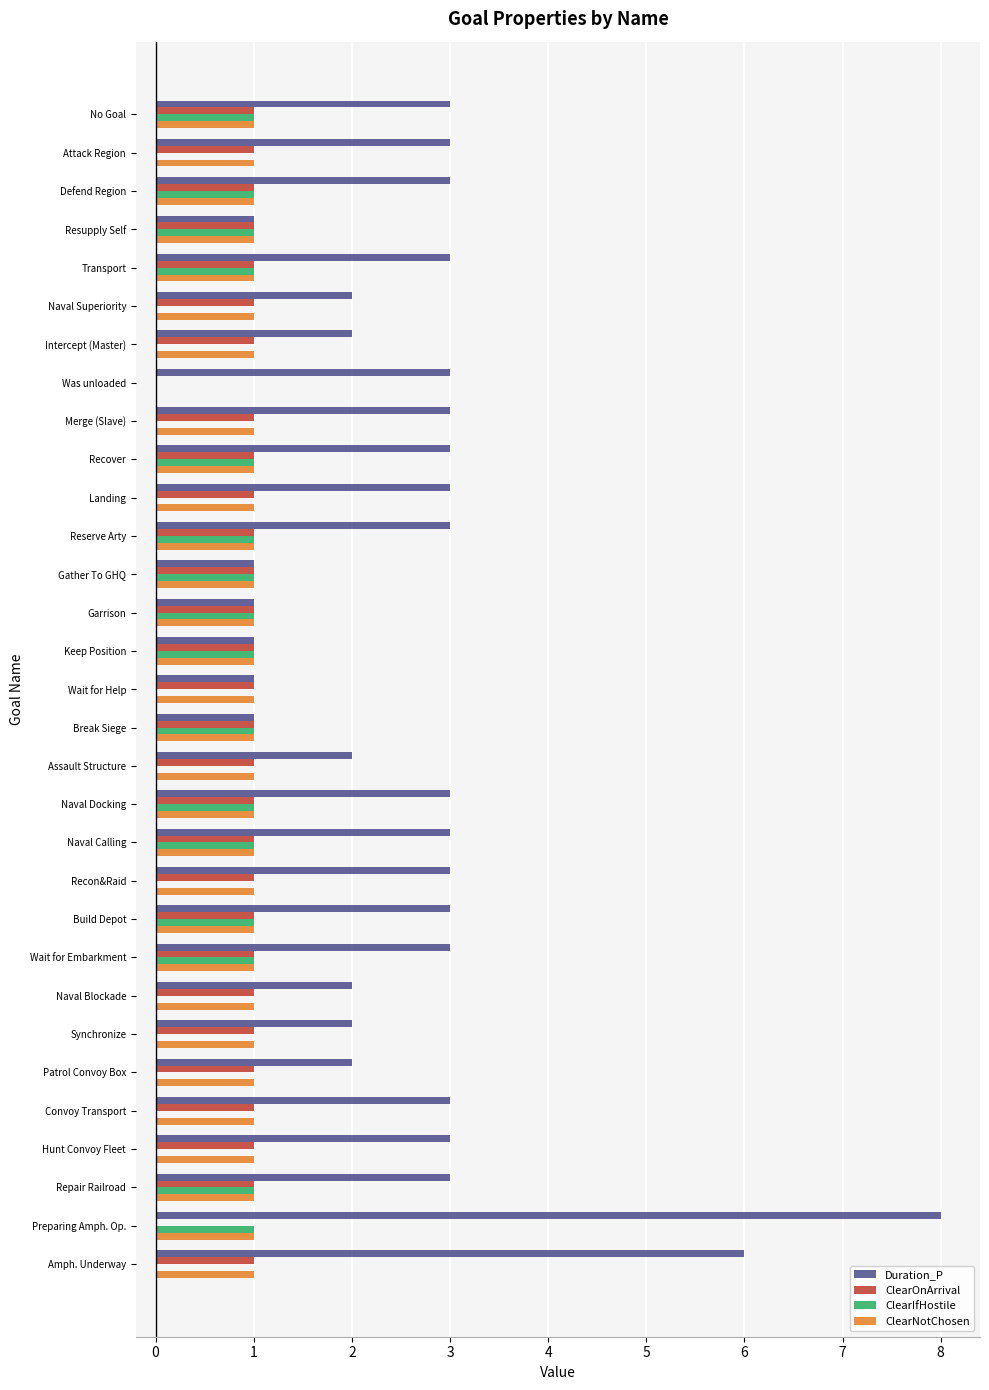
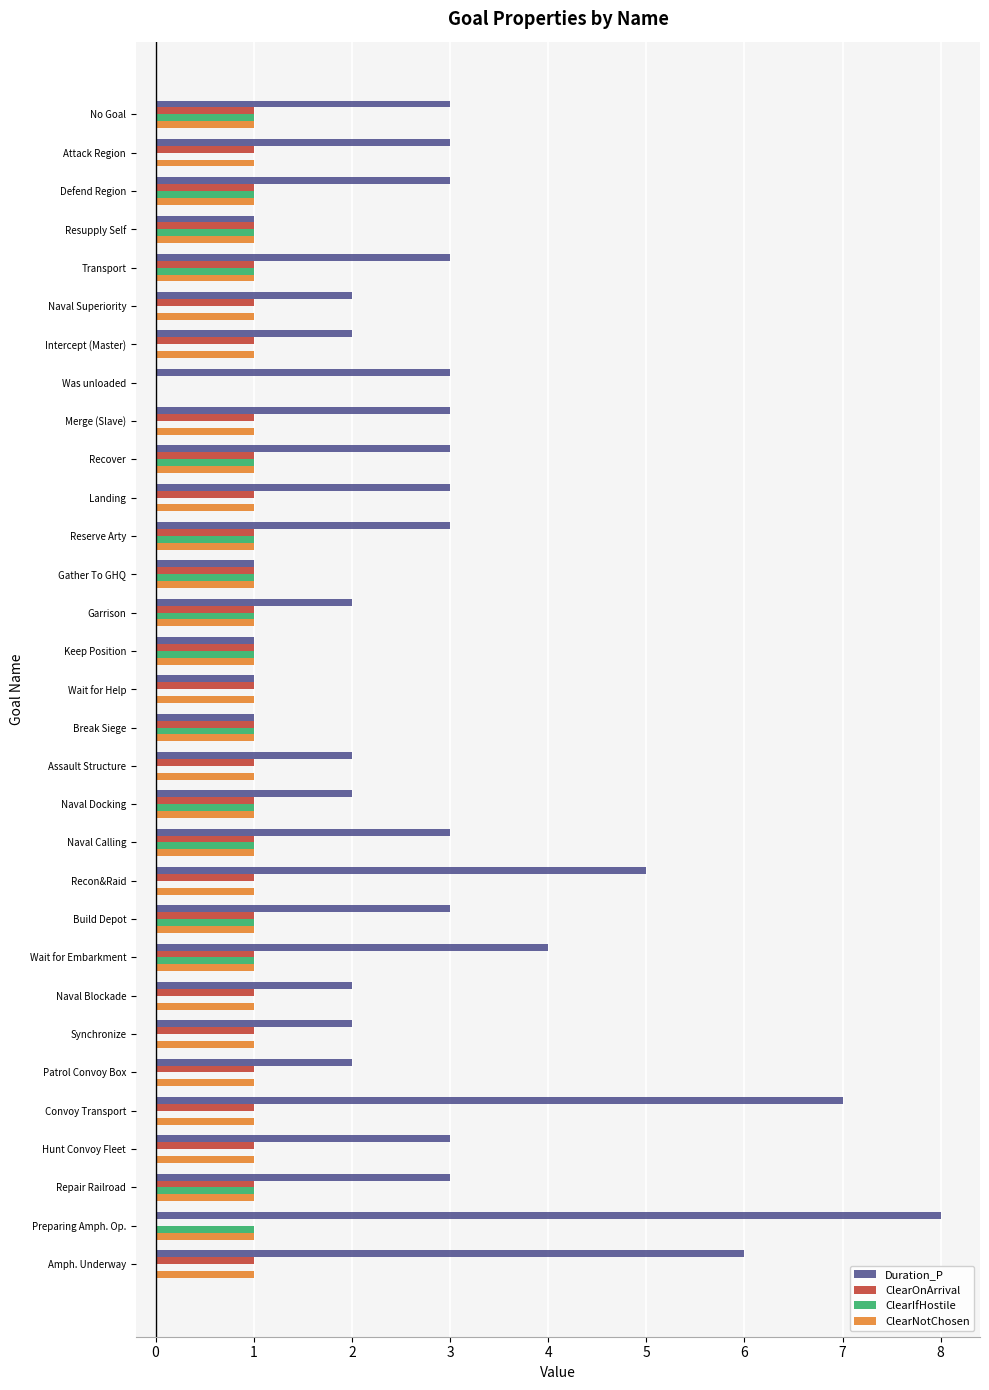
Duration_P, Garrison: 1 -> 2
Duration_P, Naval Docking: 3 -> 2
Duration_P, Recon&Raid: 3 -> 5
Duration_P, Wait for Embarkment: 3 -> 4
Duration_P, Convoy Transport: 3 -> 7
